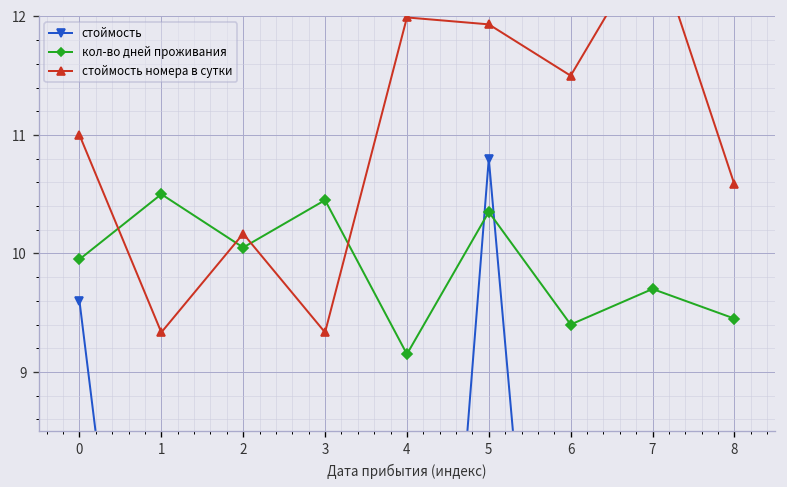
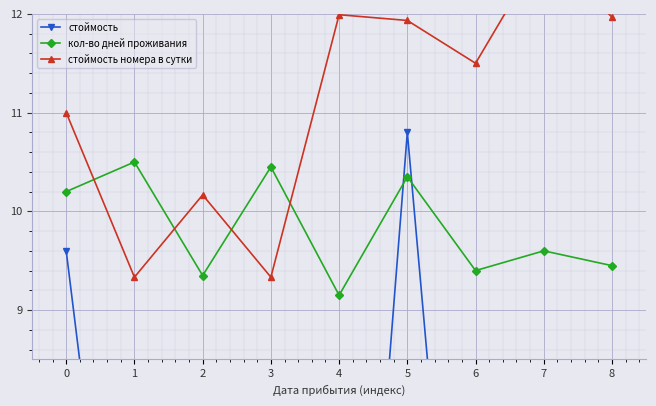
кол-во дней проживания, 0: 10.0 -> 10.2
кол-во дней проживания, 2: 10.1 -> 9.4
кол-во дней проживания, 7: 9.7 -> 9.6
стоймость номера в сутки, 8: 10.6 -> 12.0
